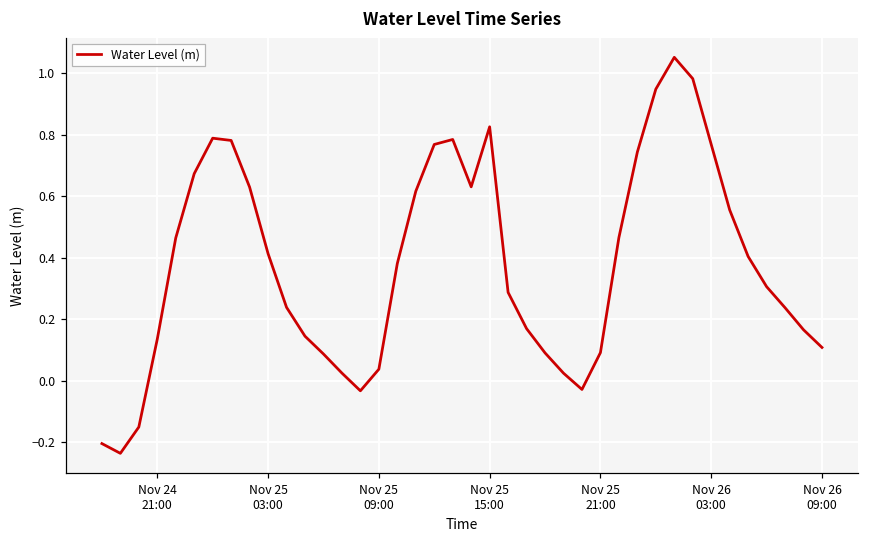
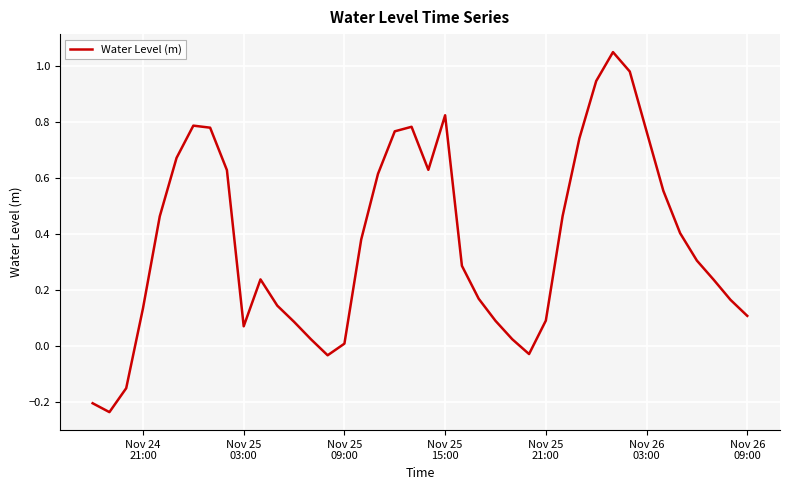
Nov 25 03:00: 0.41 -> 0.07
Nov 25 09:00: 0.04 -> 0.01
